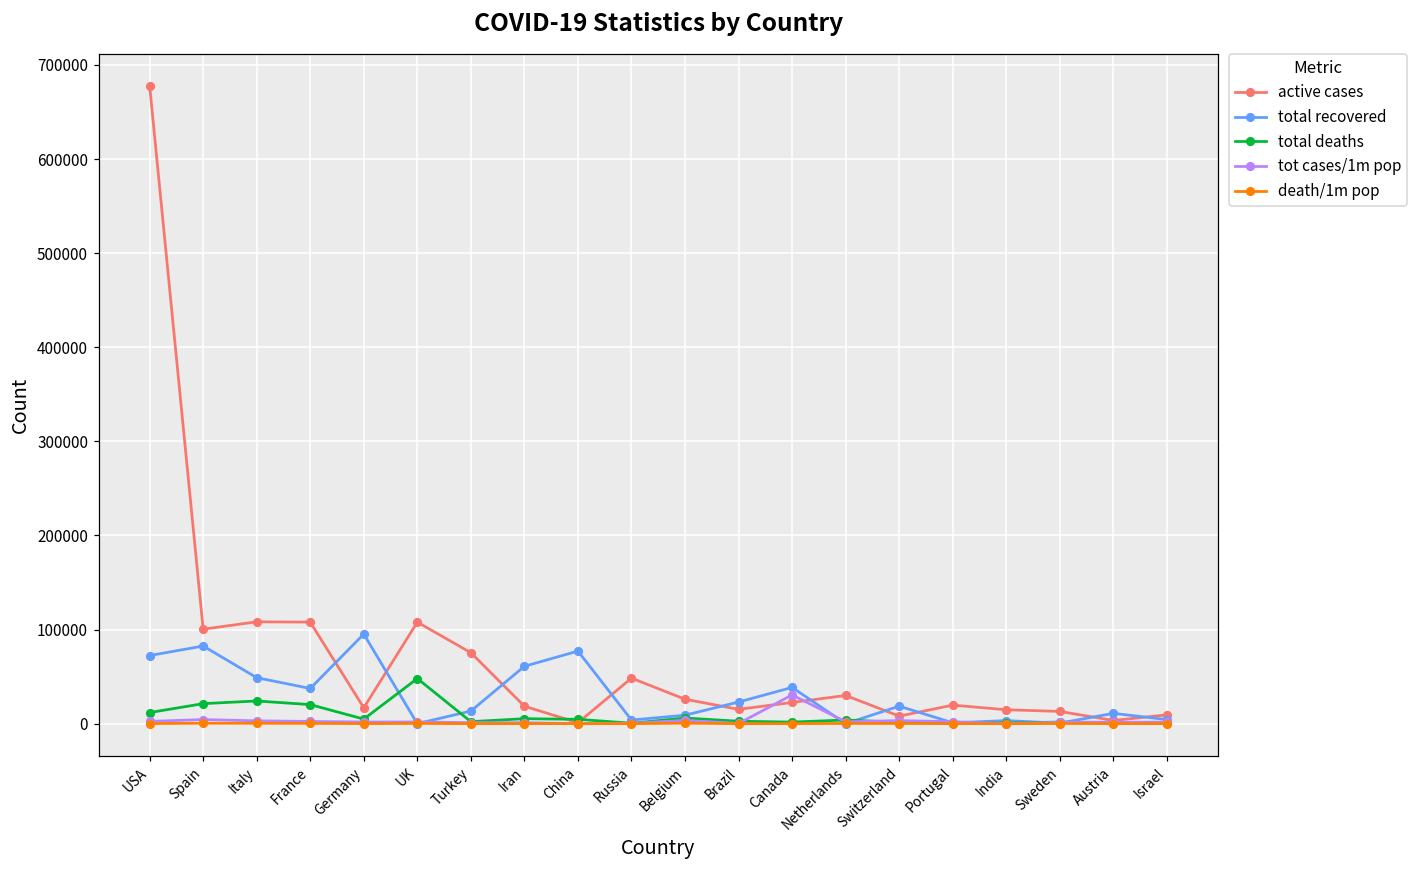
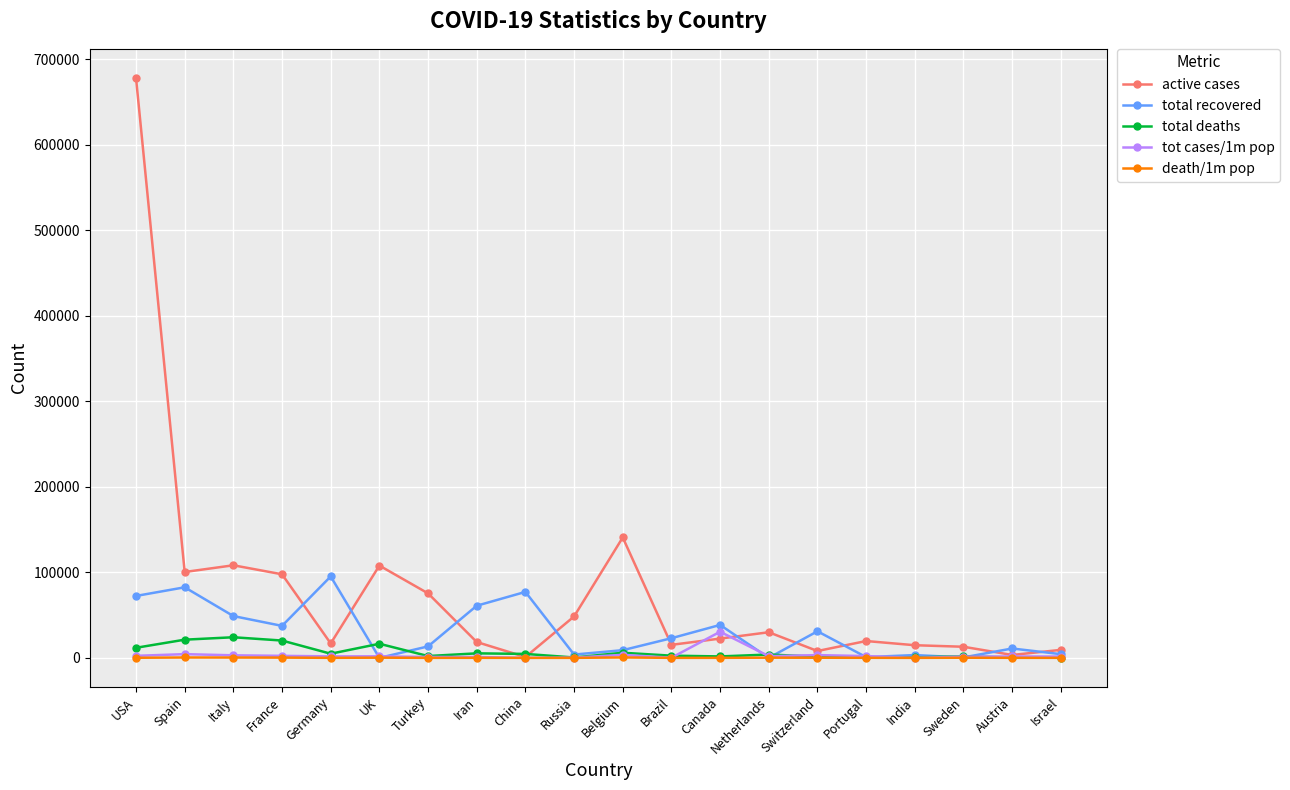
active cases, France: 110000 -> 100000
total deaths, UK: 50000 -> 20000
active cases, Belgium: 30000 -> 140000
total recovered, Switzerland: 20000 -> 30000
